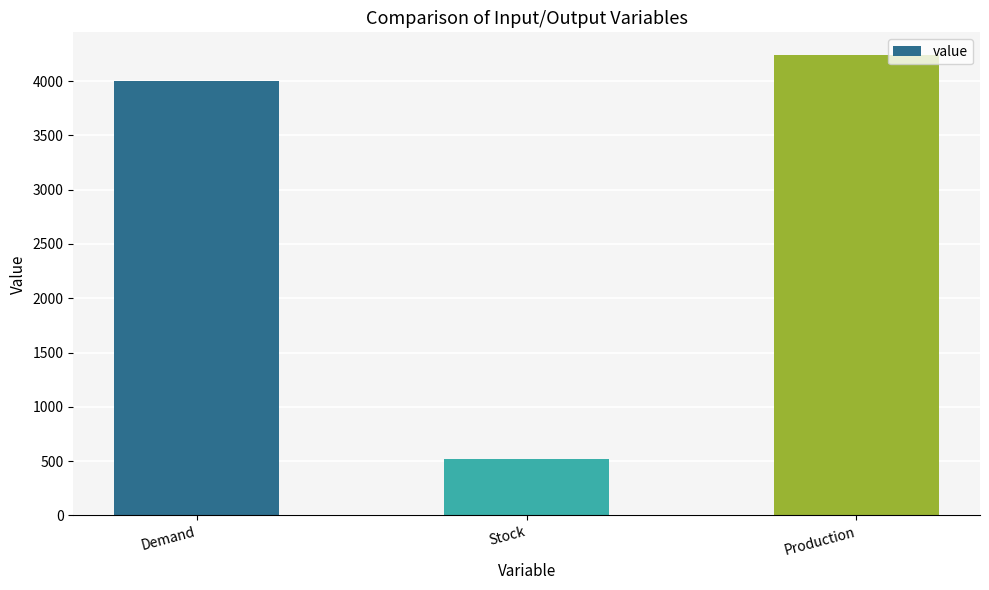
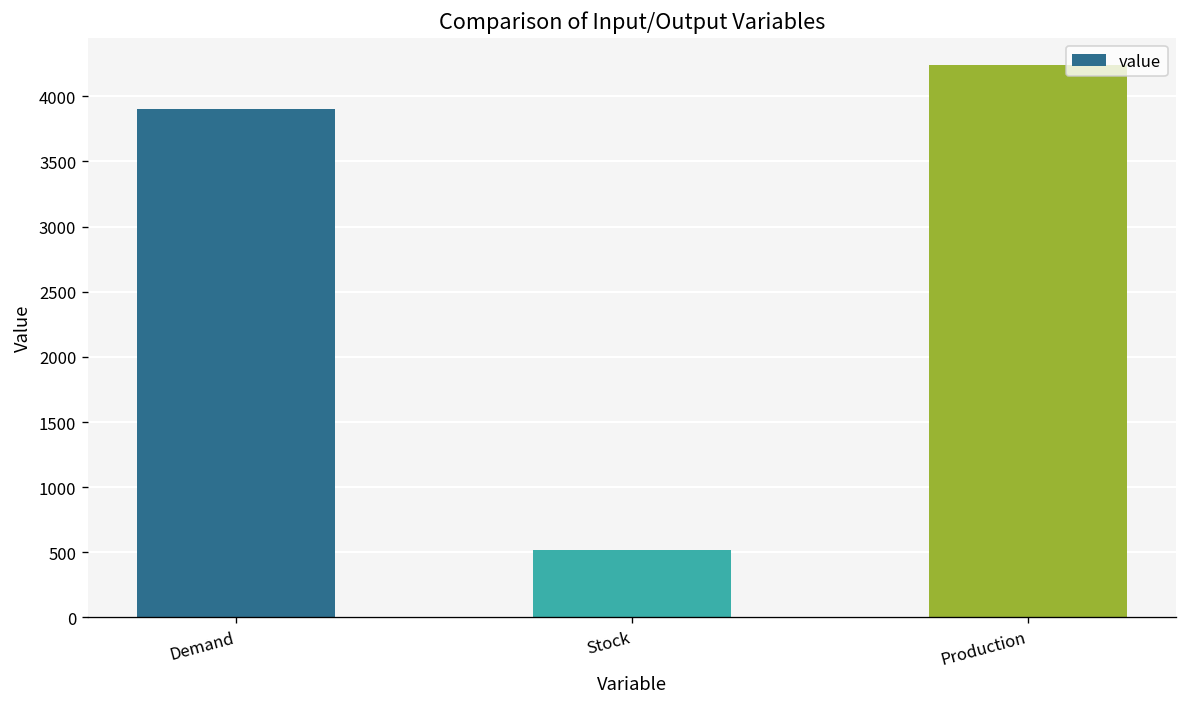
Demand: 4000 -> 3910
